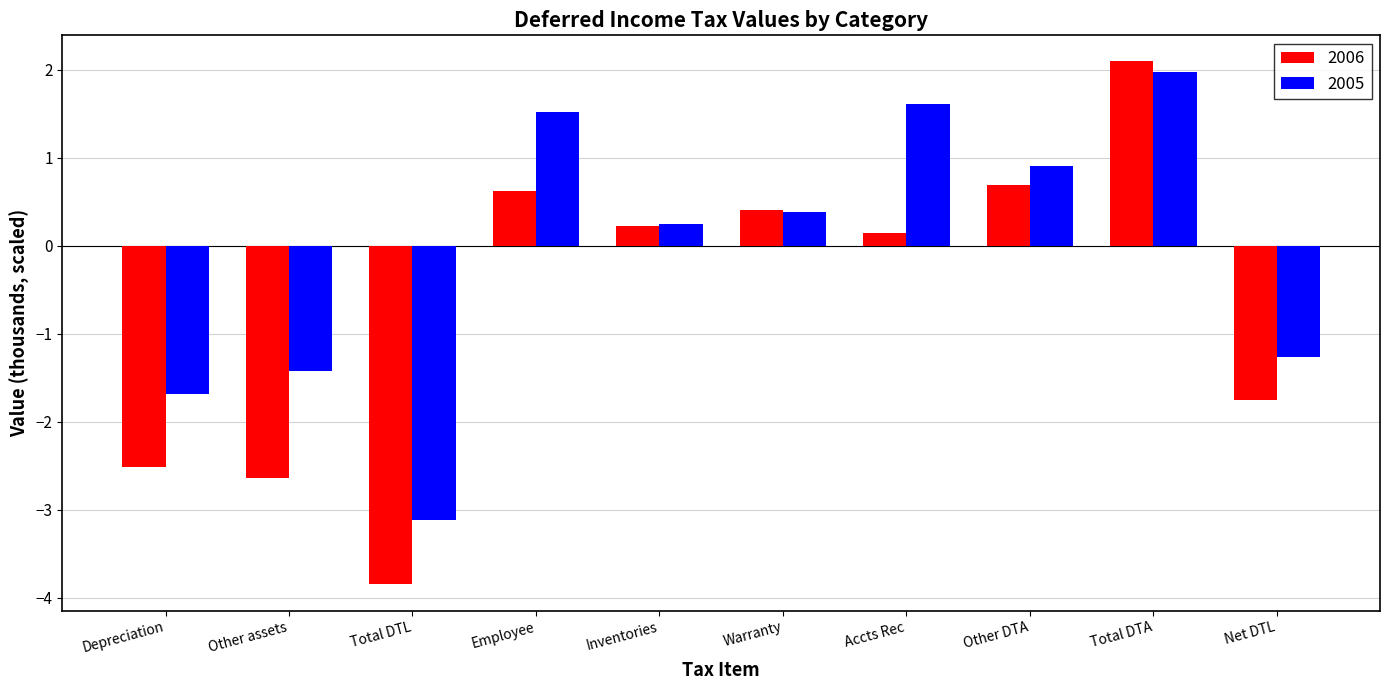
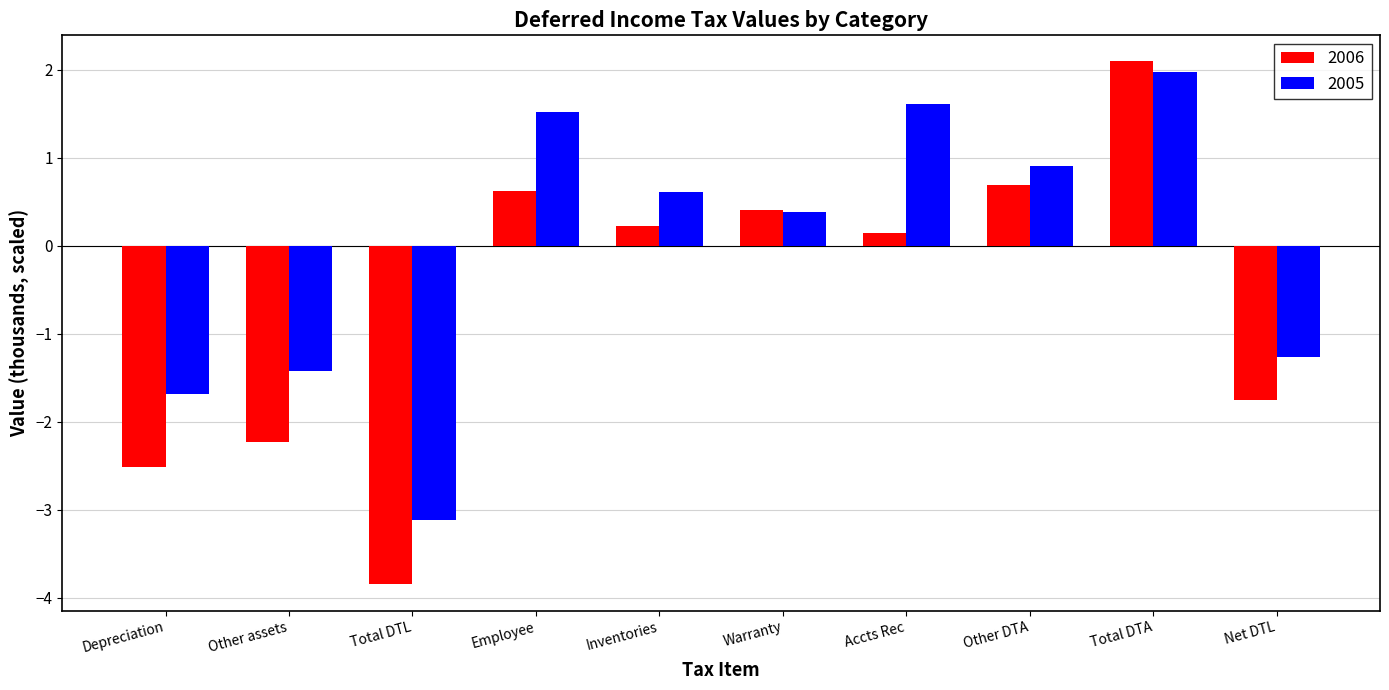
2006, Other assets: -2.6 -> -2.2
2005, Inventories: 0.2 -> 0.6
